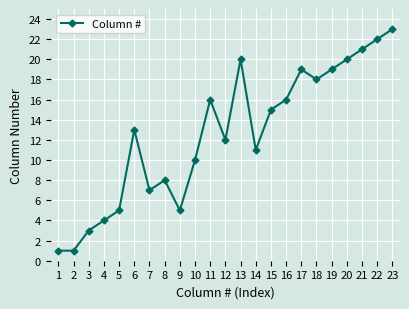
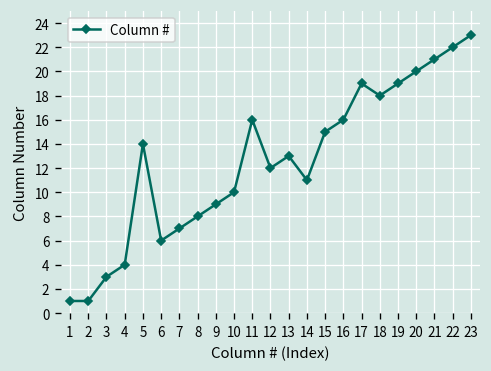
5: 5 -> 14
6: 13 -> 6
9: 5 -> 9
13: 20 -> 13
